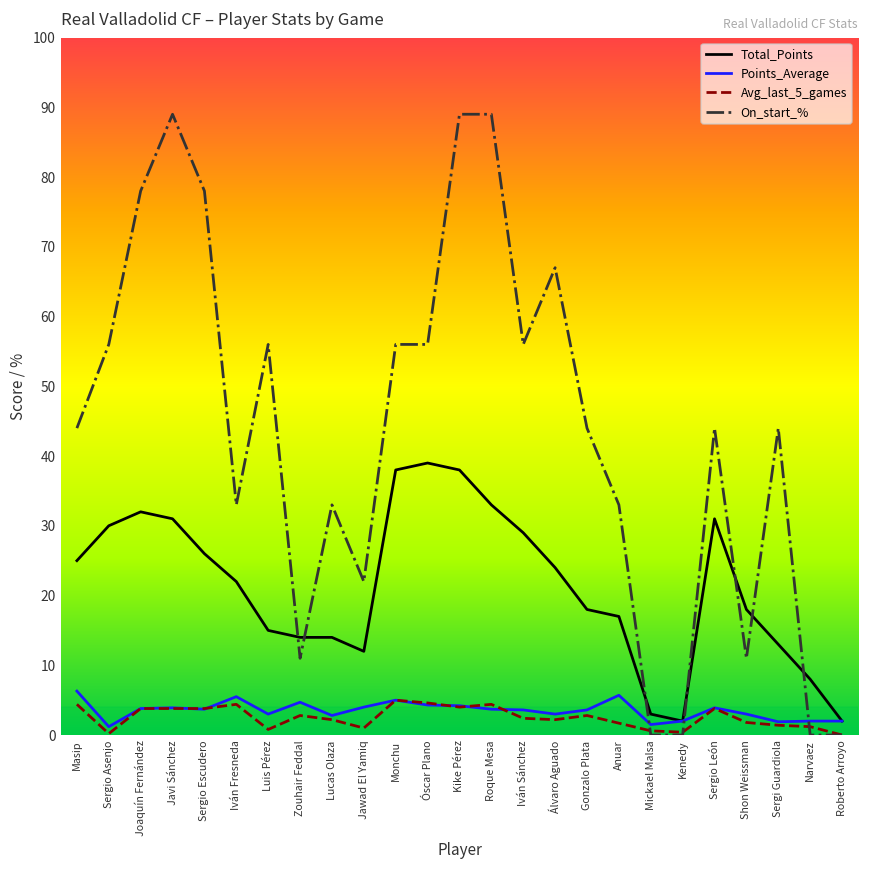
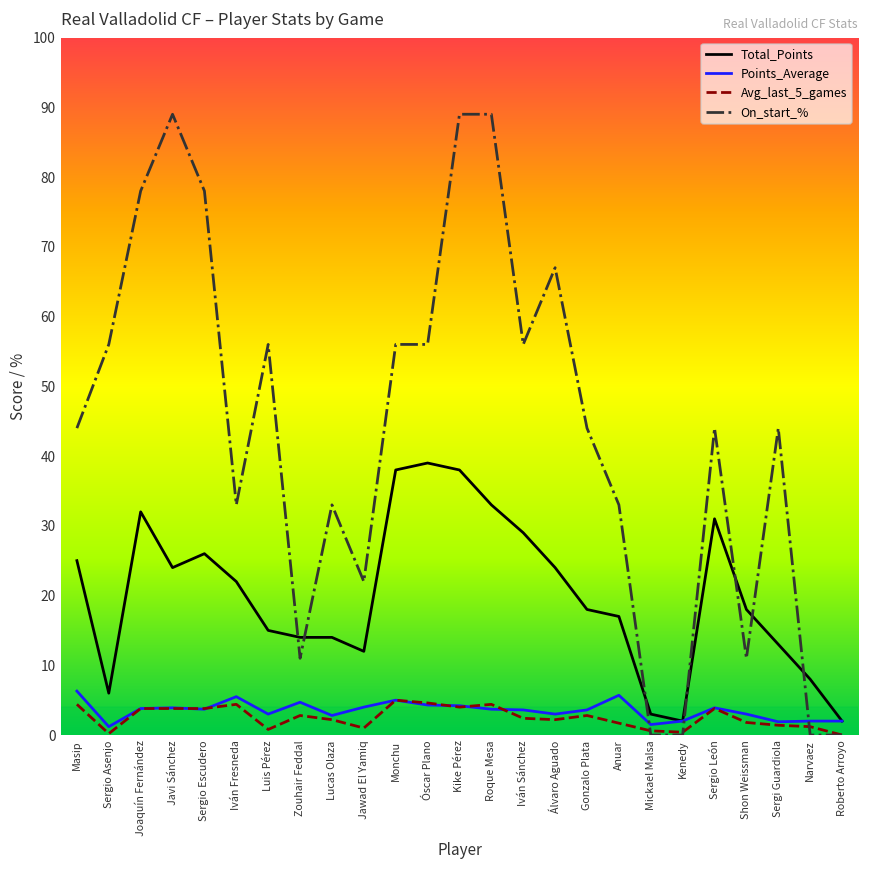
Total_Points, Sergio Asenjo: 30 -> 6
Total_Points, Javi Sánchez: 31 -> 24
